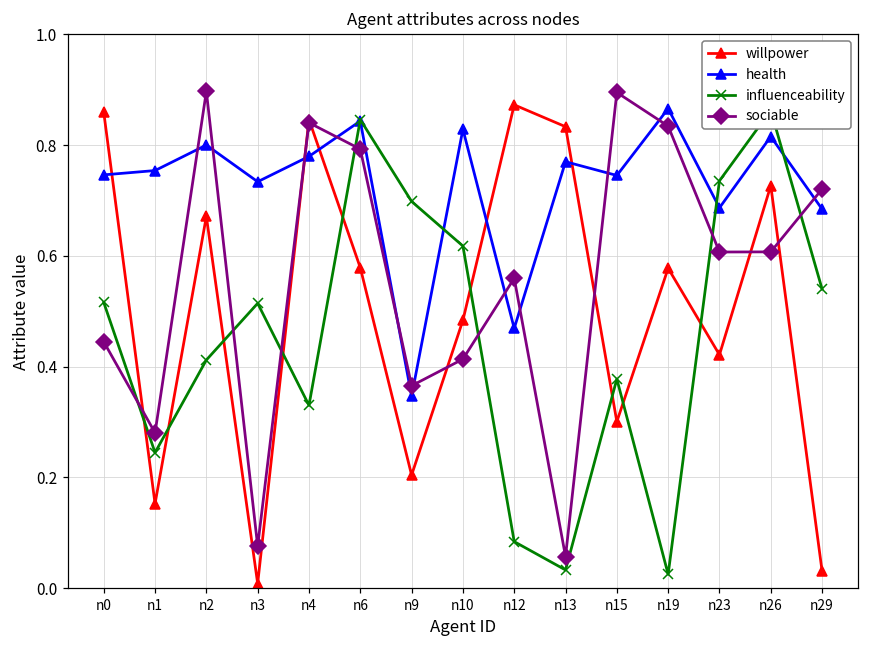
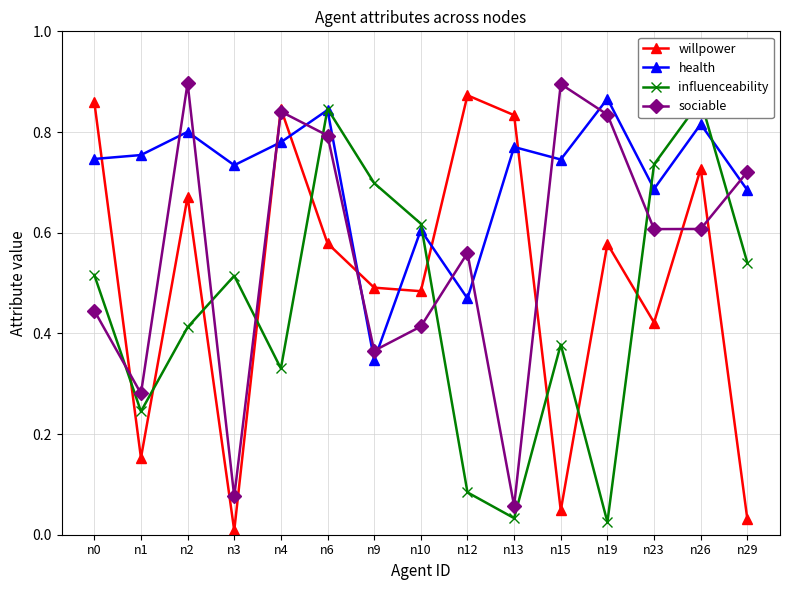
willpower, n9: 0.20 -> 0.49
health, n10: 0.83 -> 0.61
willpower, n15: 0.30 -> 0.05
